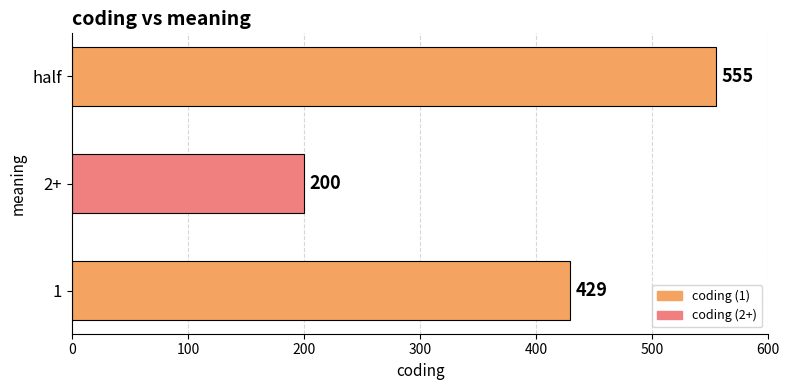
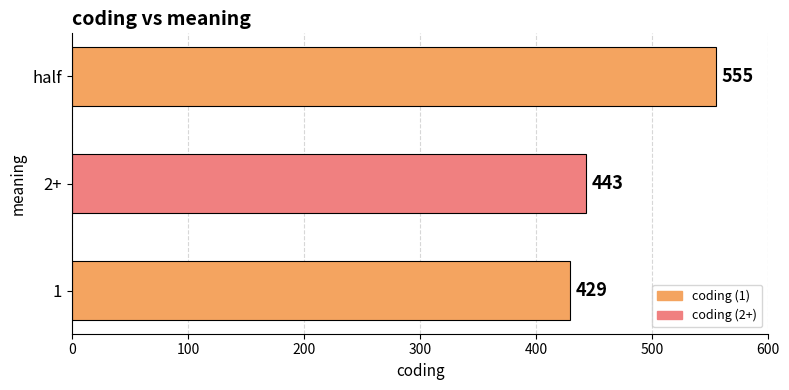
2+: 200 -> 443
